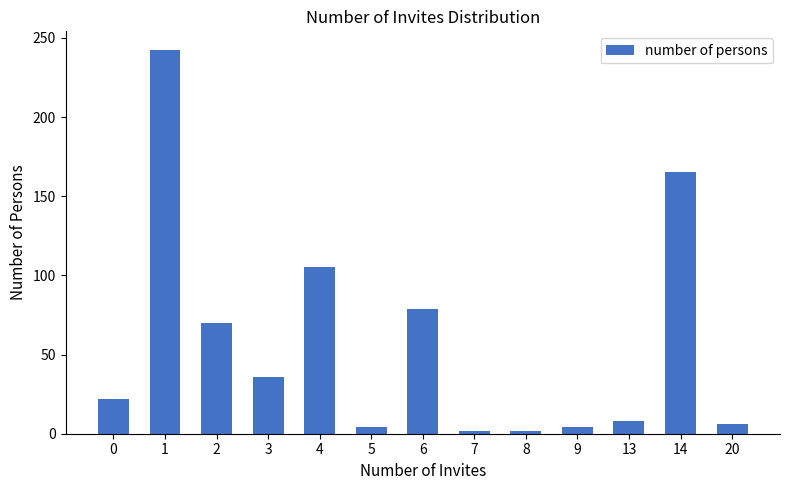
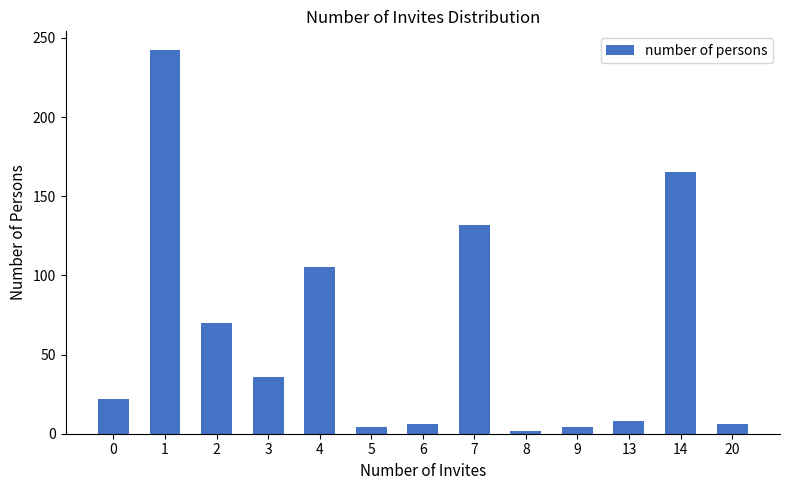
6: 79 -> 6
7: 2 -> 132
